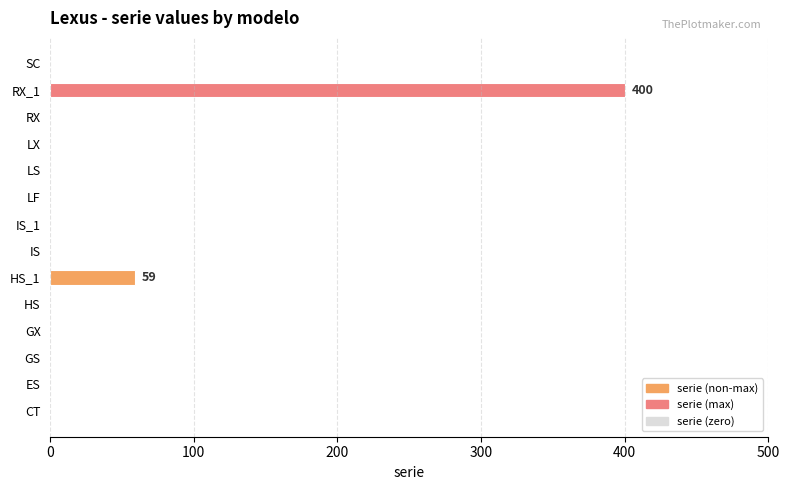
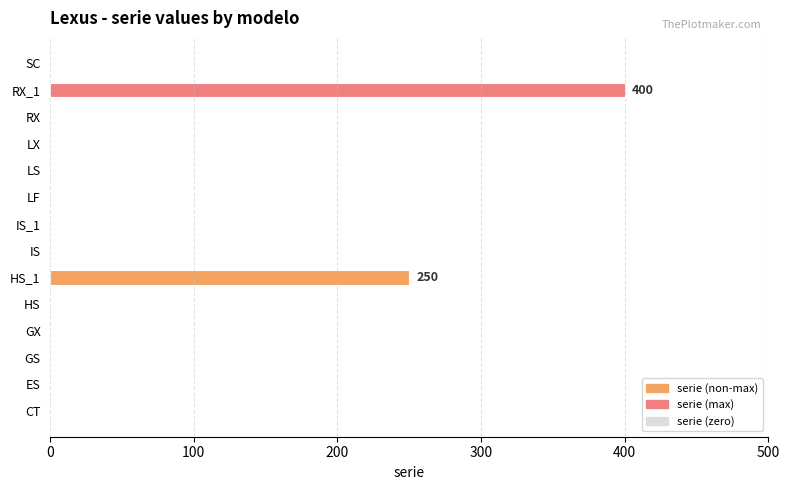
HS_1: 59 -> 250
